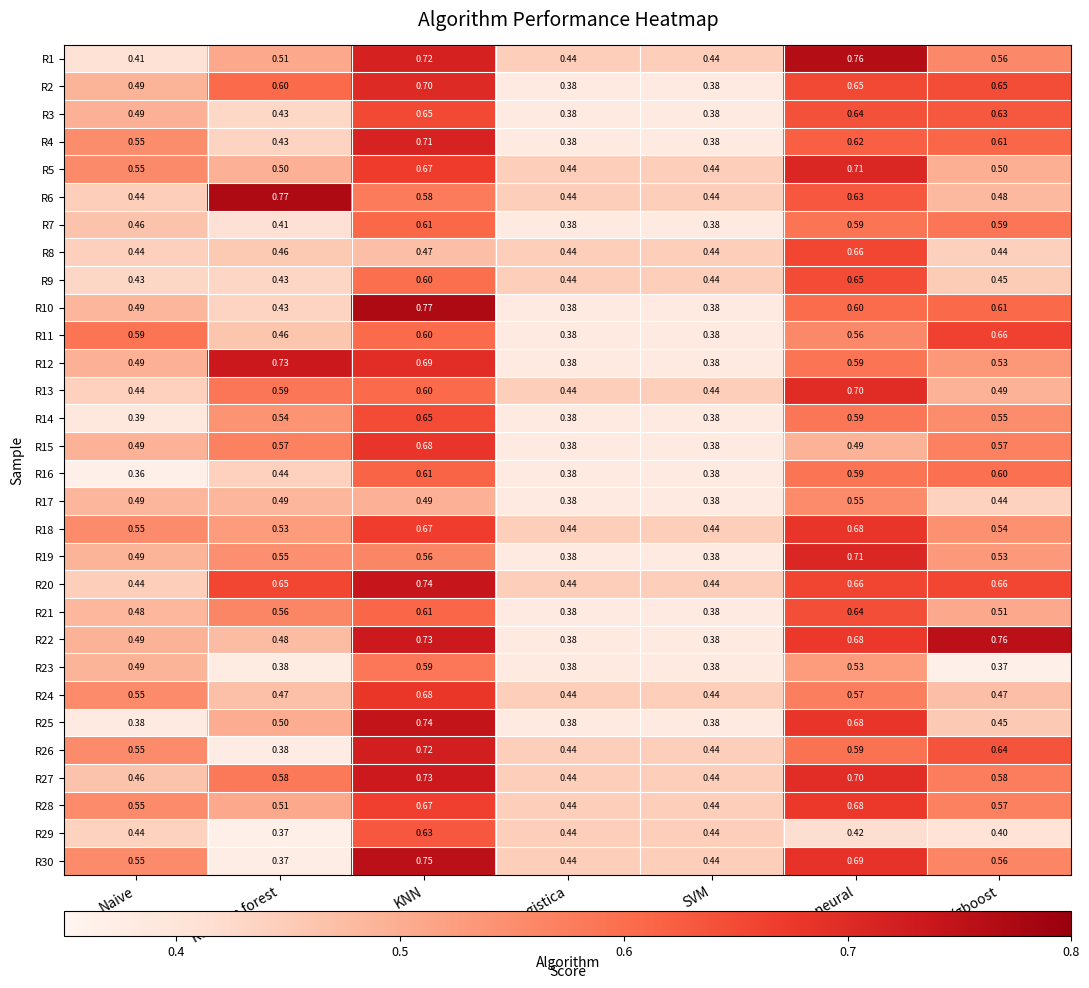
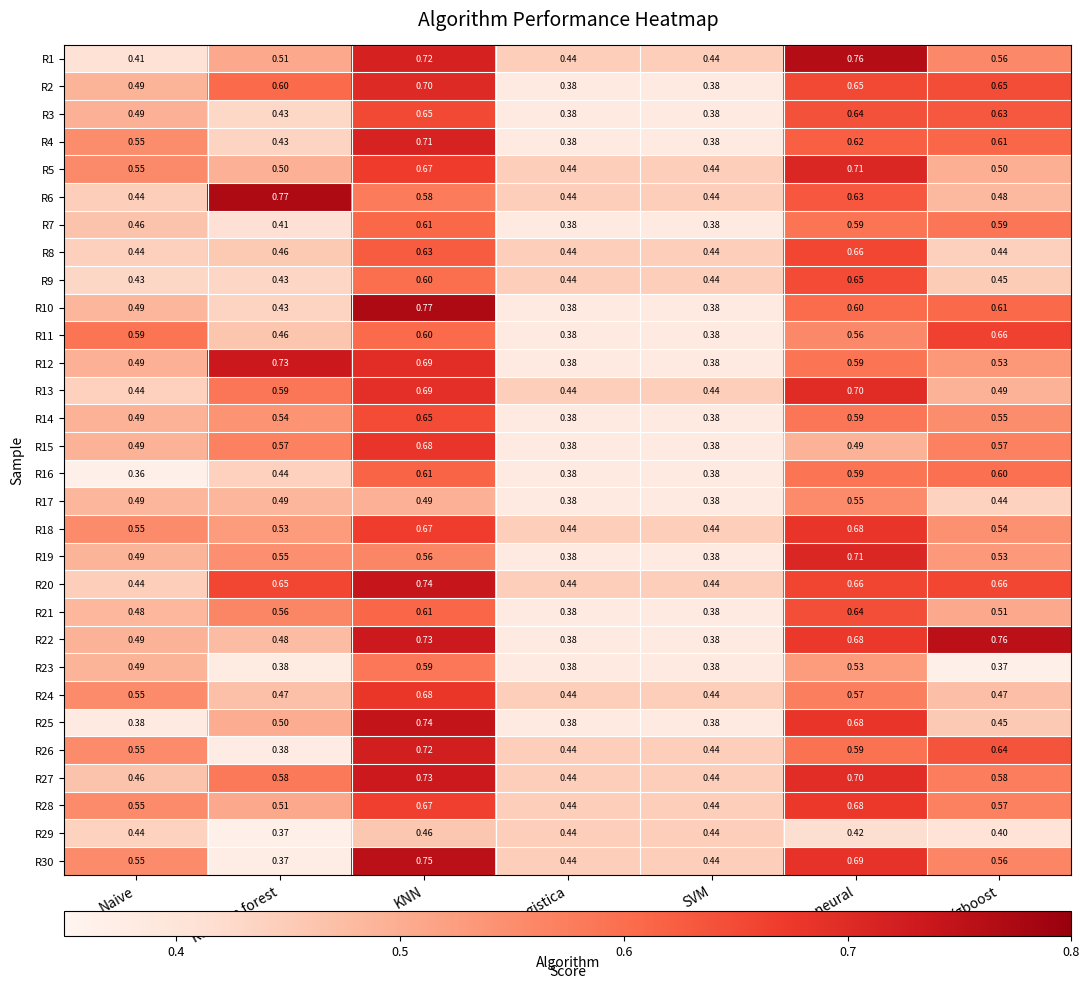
R8, KNN: 0.47 -> 0.63
R13, KNN: 0.60 -> 0.69
R14, Naive: 0.39 -> 0.49
R29, KNN: 0.63 -> 0.46
